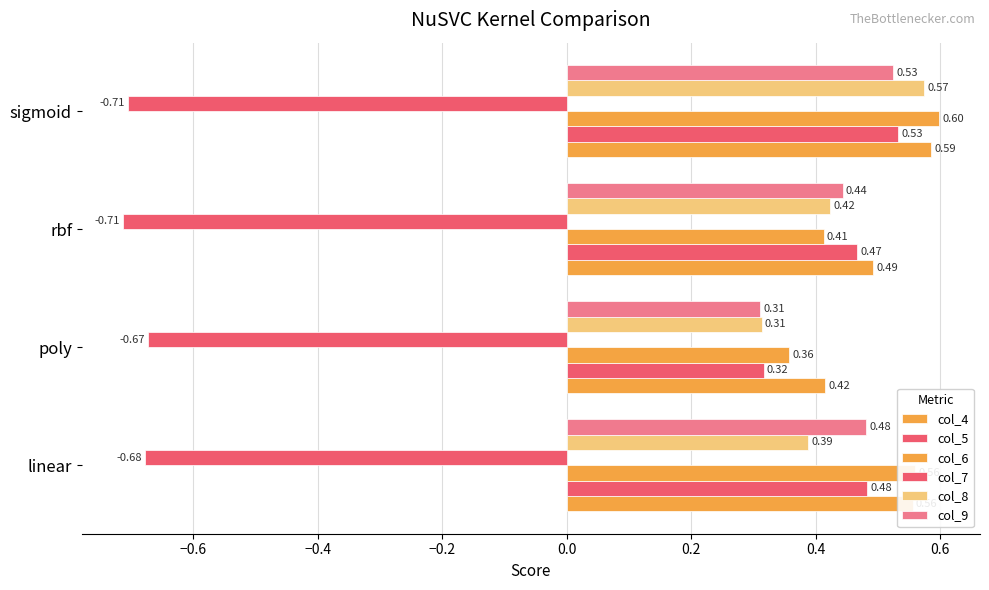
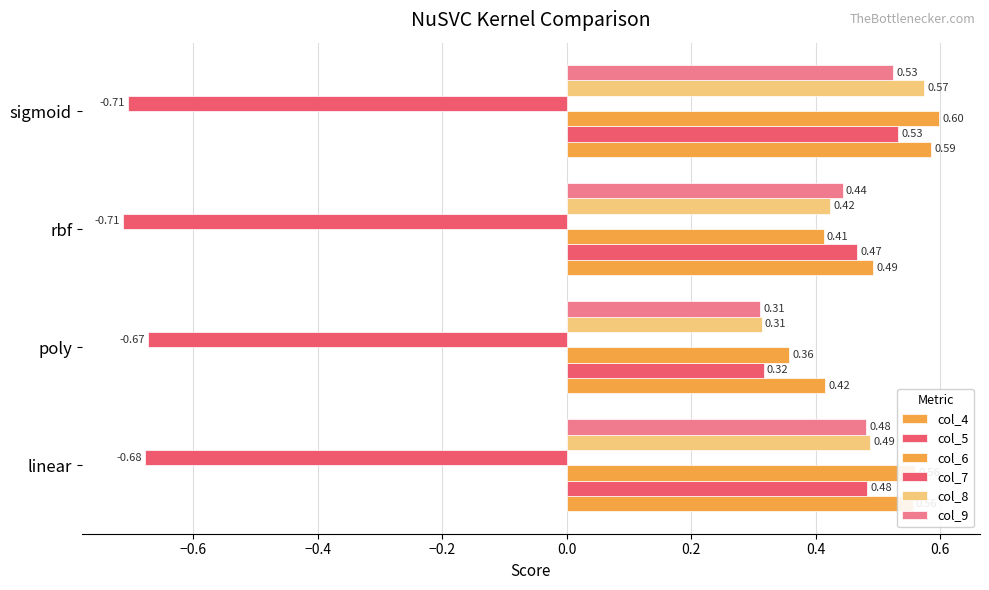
col_8, linear: 0.39 -> 0.49
